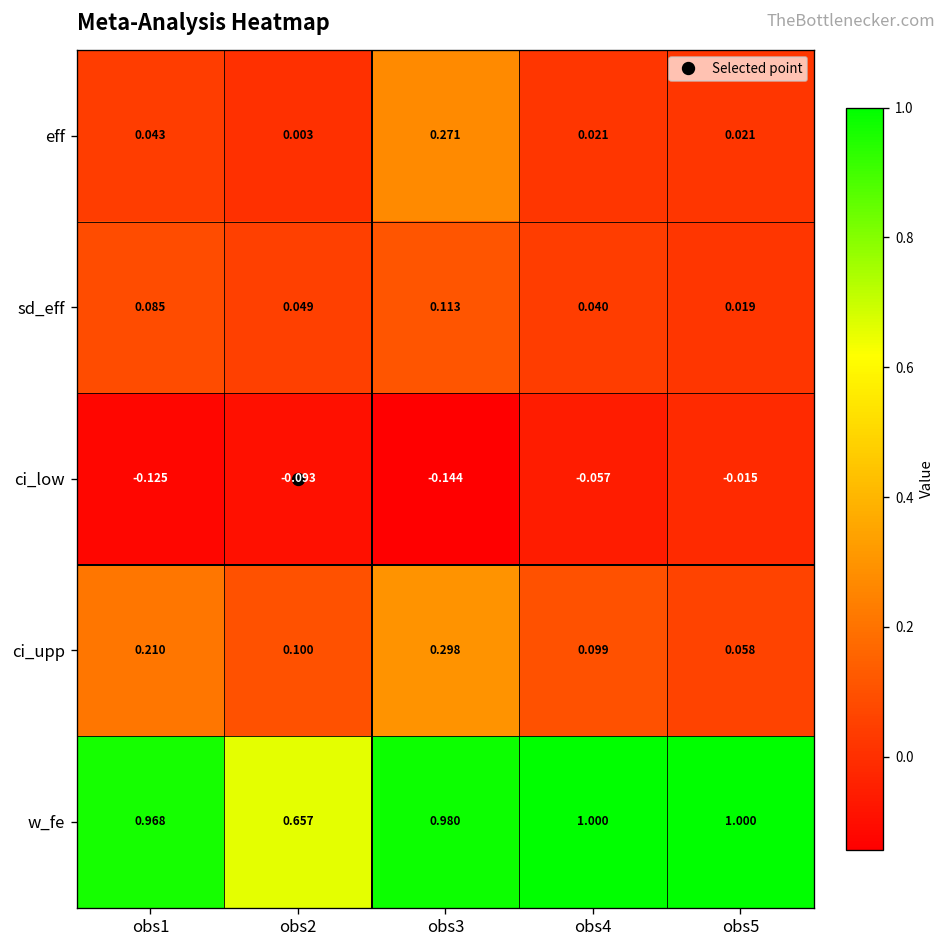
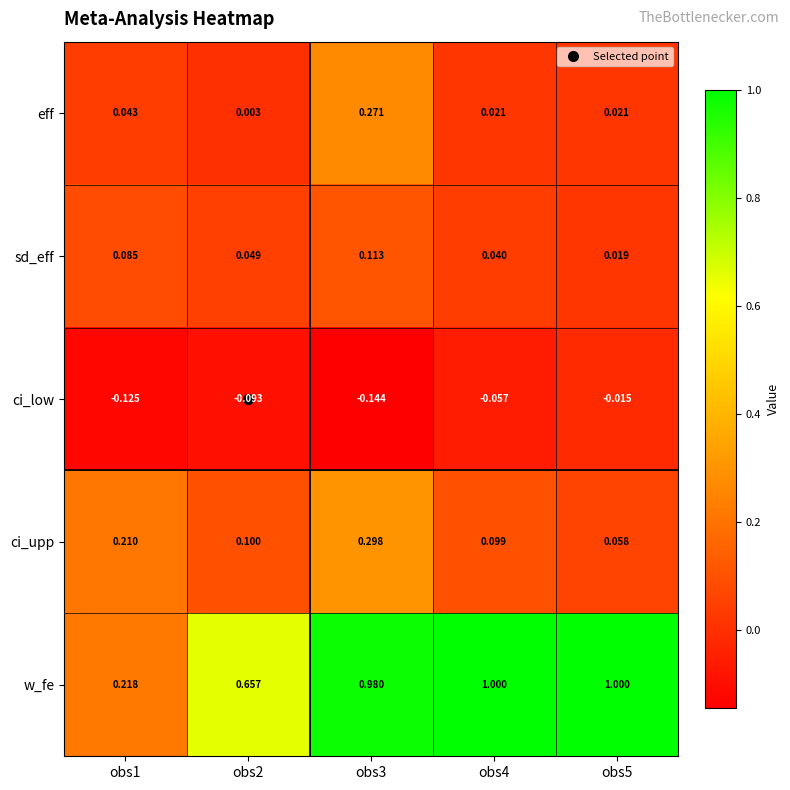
w_fe, obs1: 0.968 -> 0.218
